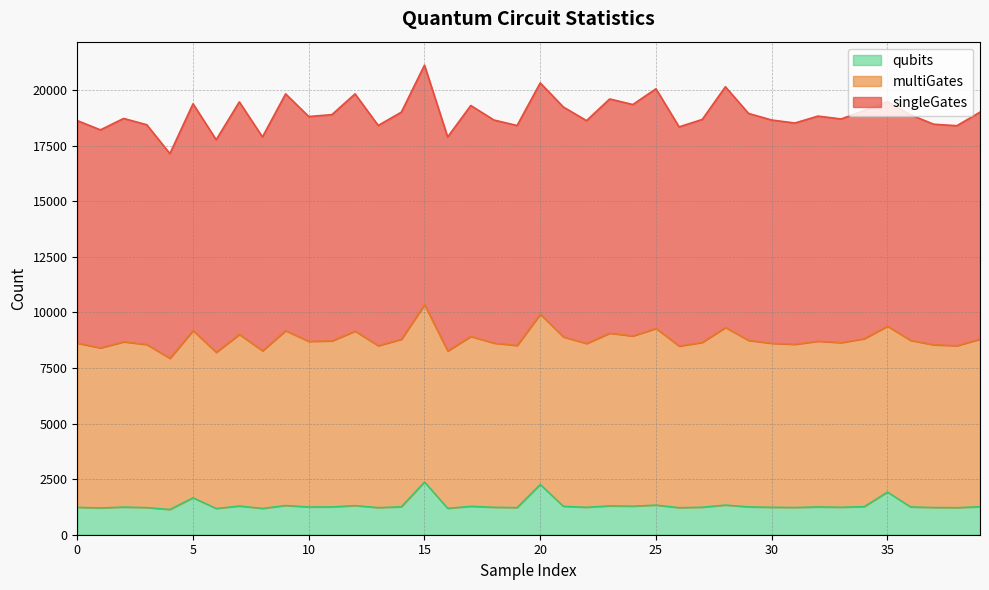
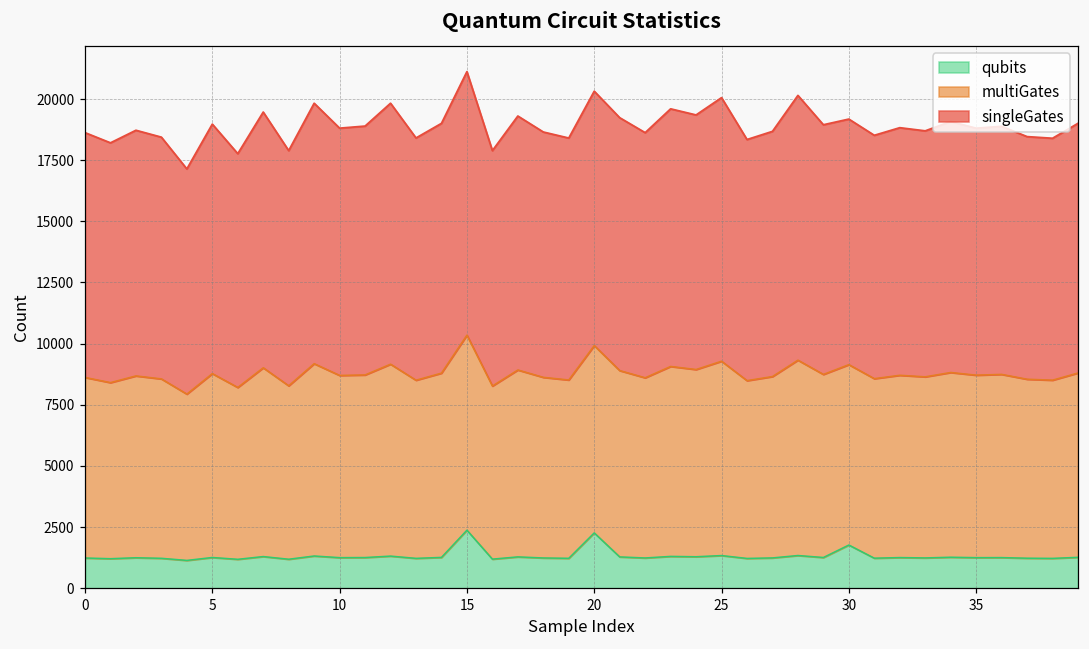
qubits, 5: 1700 -> 1300
qubits, 30: 1200 -> 1800
qubits, 35: 1900 -> 1200
